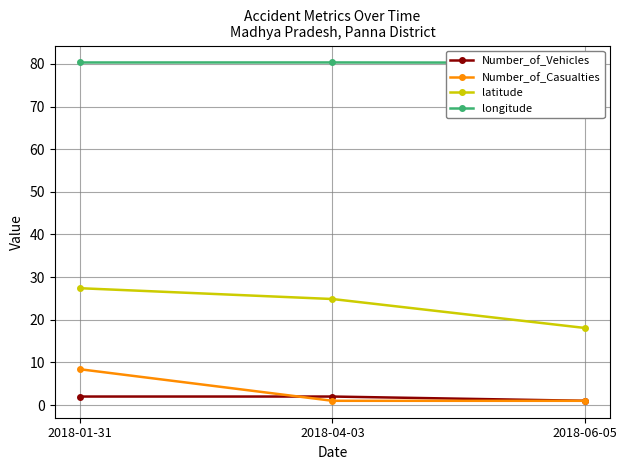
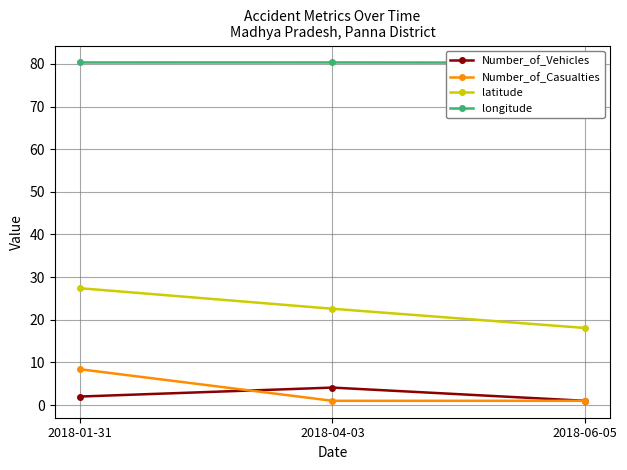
Number_of_Vehicles, 2018-04-03: 2 -> 4
latitude, 2018-04-03: 25 -> 23
